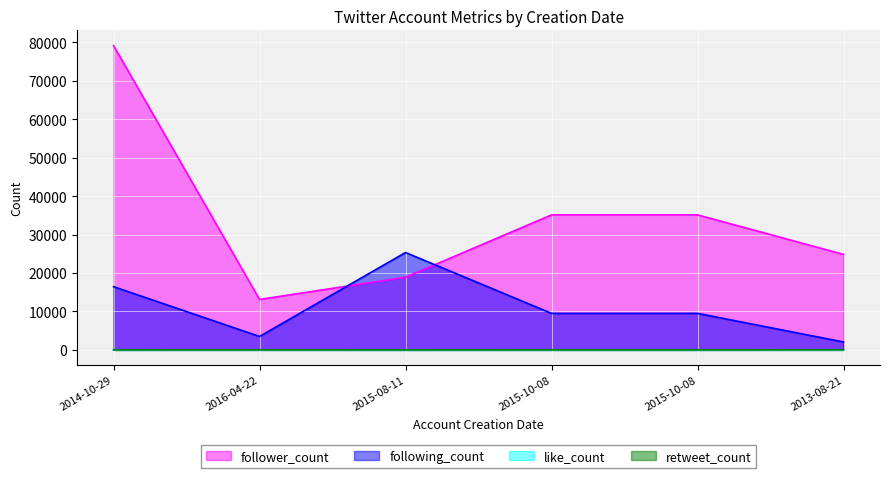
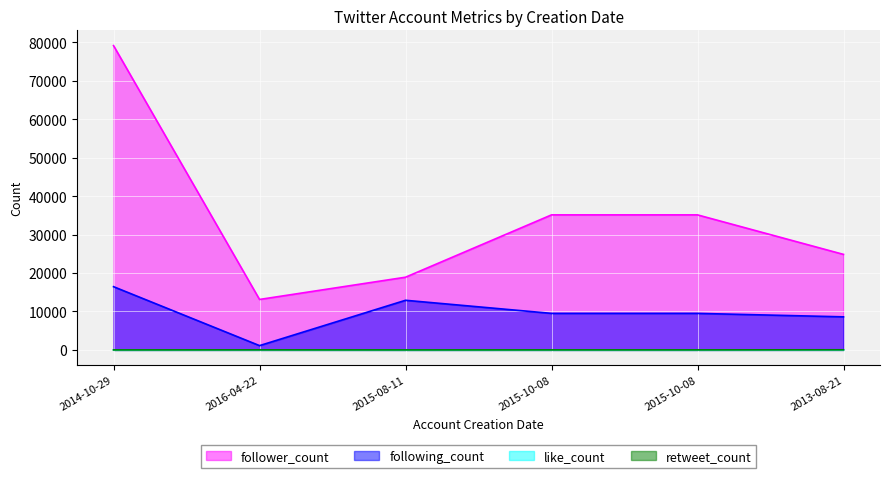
following_count, 2016-04-22: 3000 -> 1000
following_count, 2015-08-11: 25000 -> 13000
following_count, 2013-08-21: 2000 -> 9000
